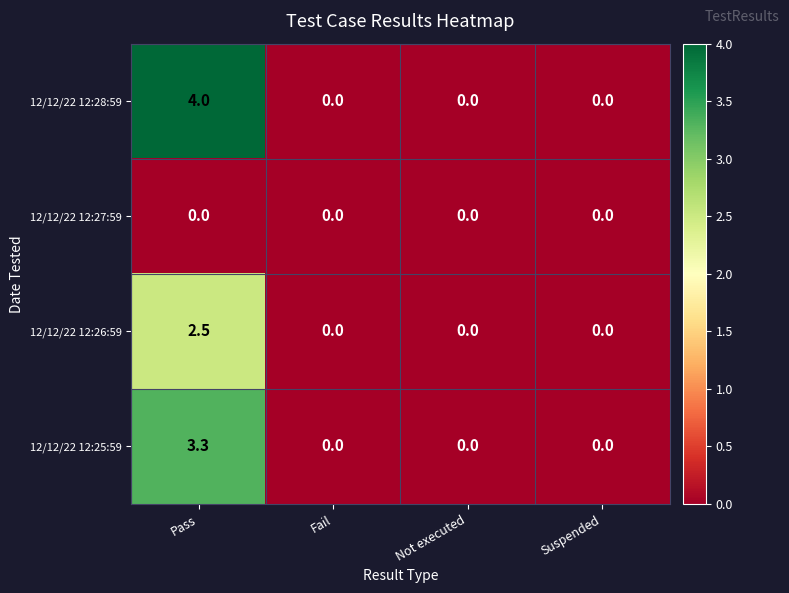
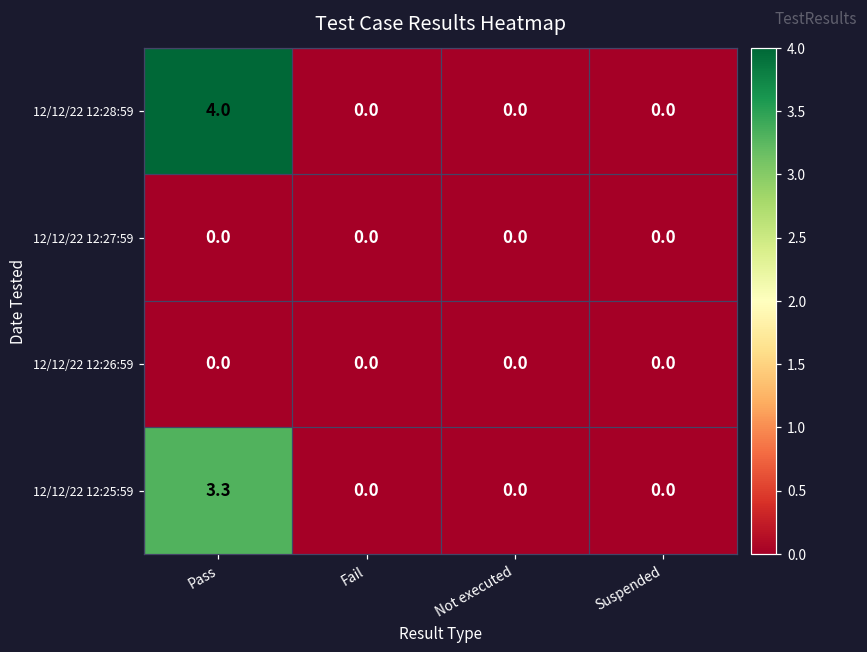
12/12/22 12:26:59, Pass: 2.5 -> 0.0
